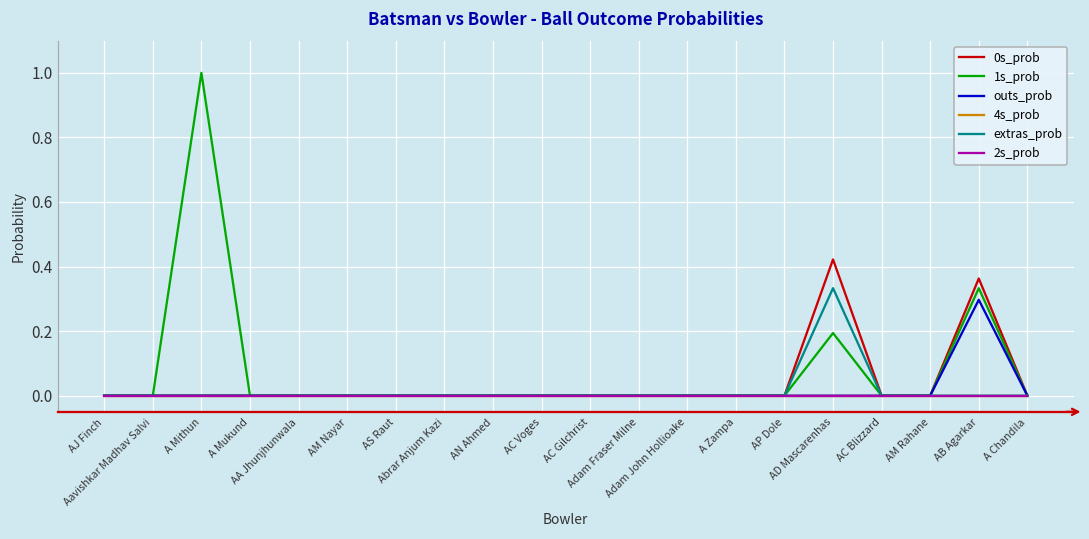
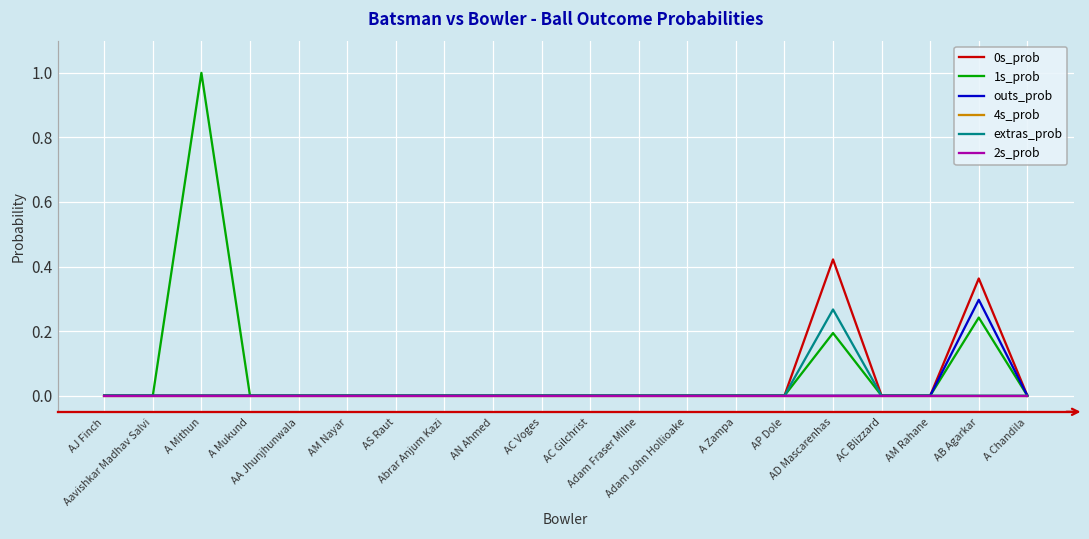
extras_prob, AD Mascarenhas: 0.33 -> 0.27
1s_prob, AB Agarkar: 0.33 -> 0.24
